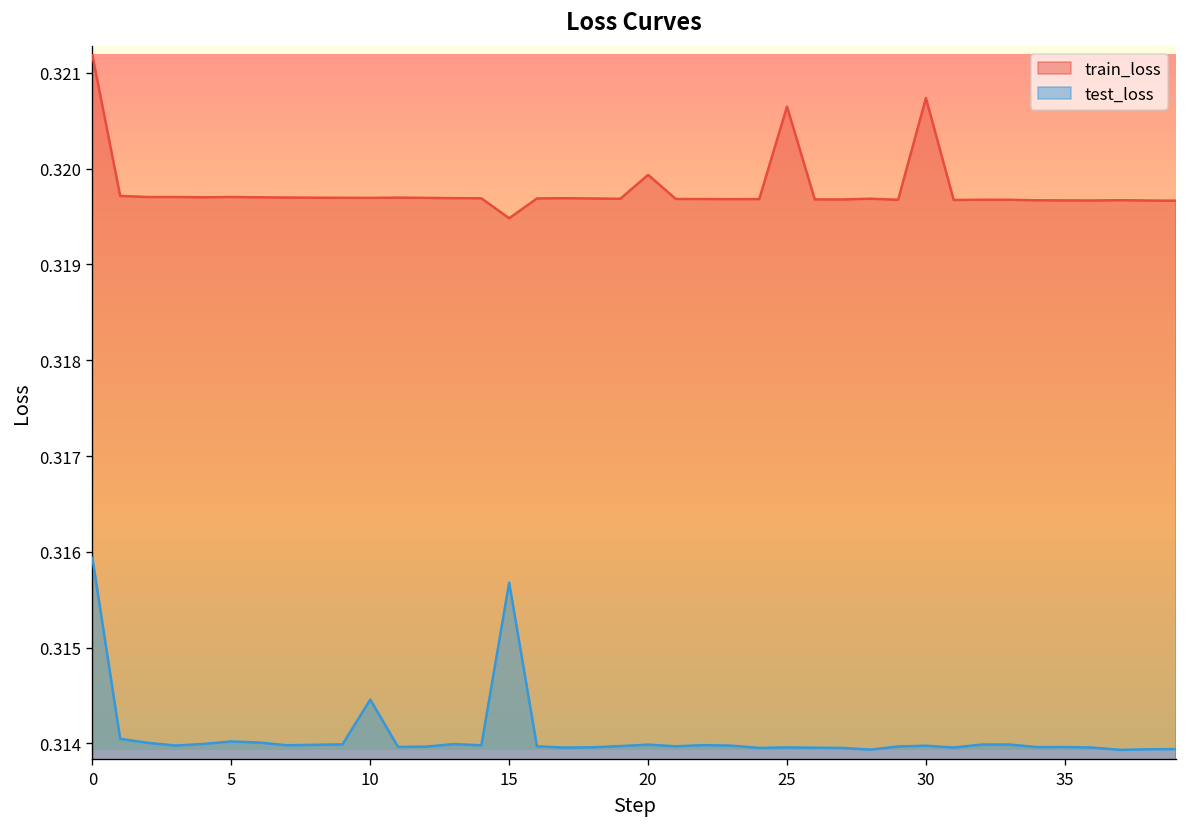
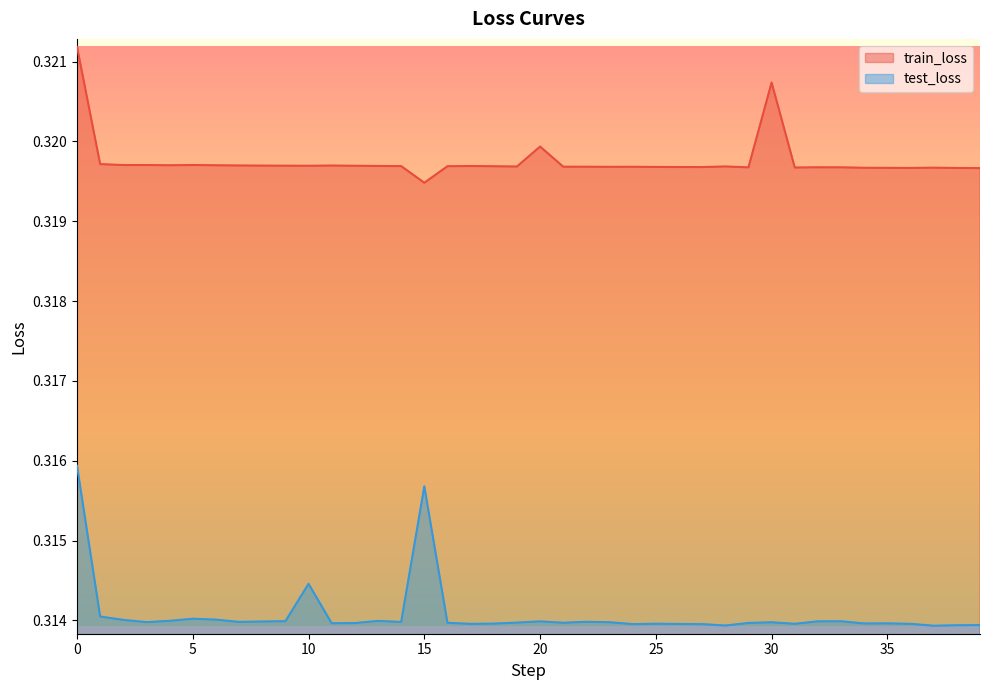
train_loss, 25: 0.3206 -> 0.3197
